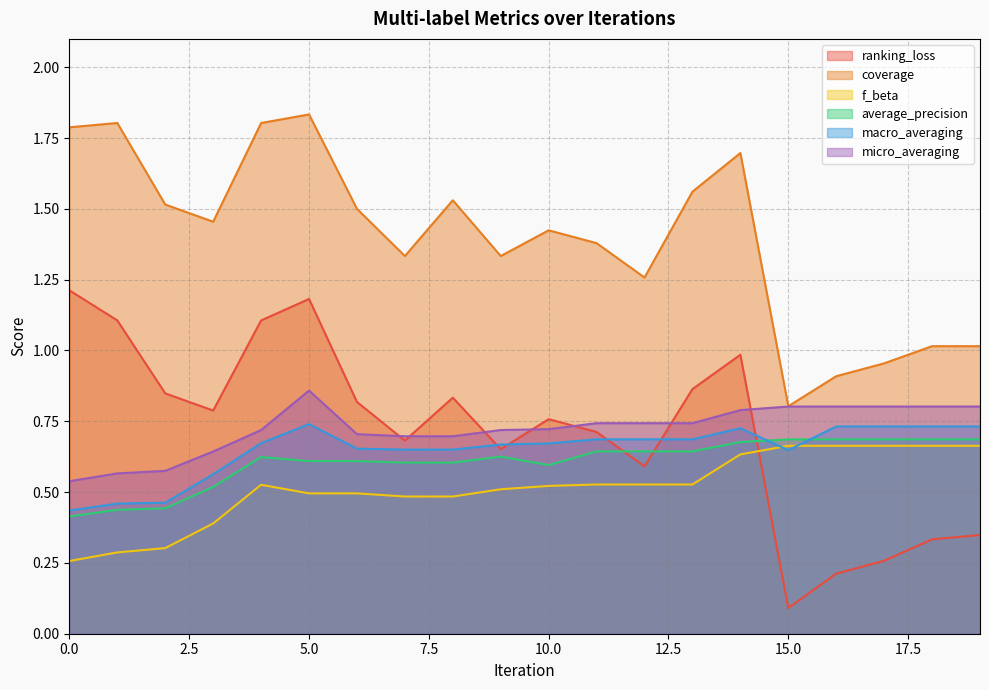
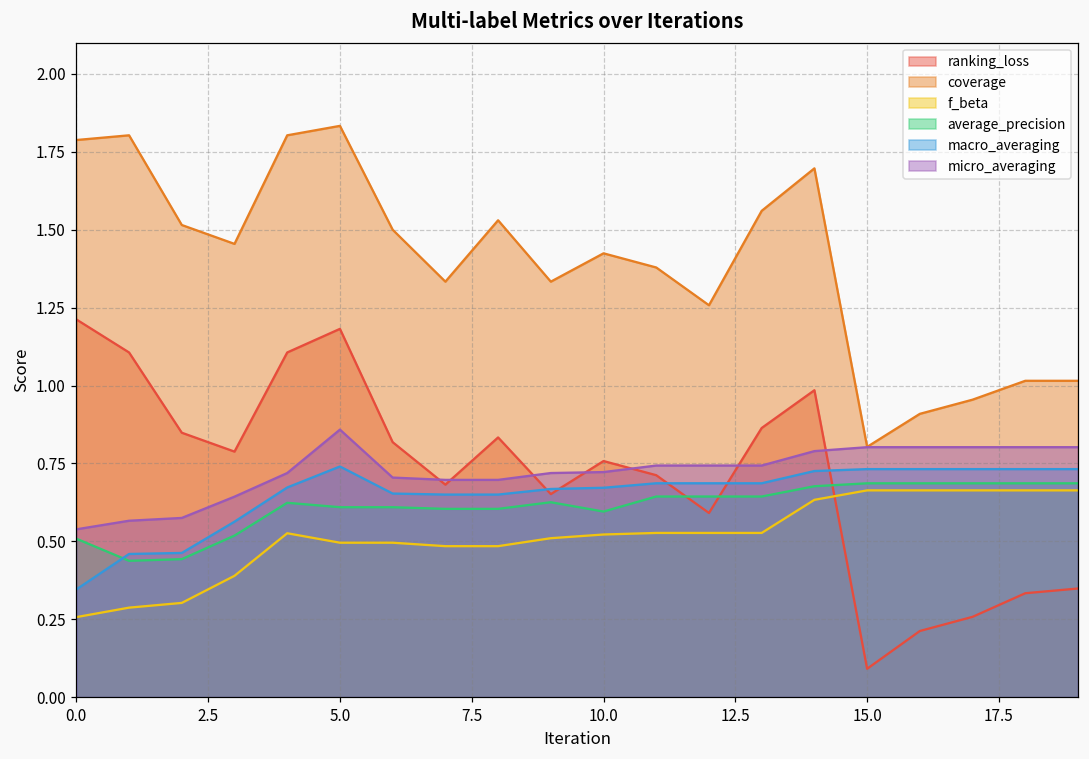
average_precision, 0.0: 0.41 -> 0.51
macro_averaging, 0.0: 0.43 -> 0.35
macro_averaging, 15.0: 0.65 -> 0.73
